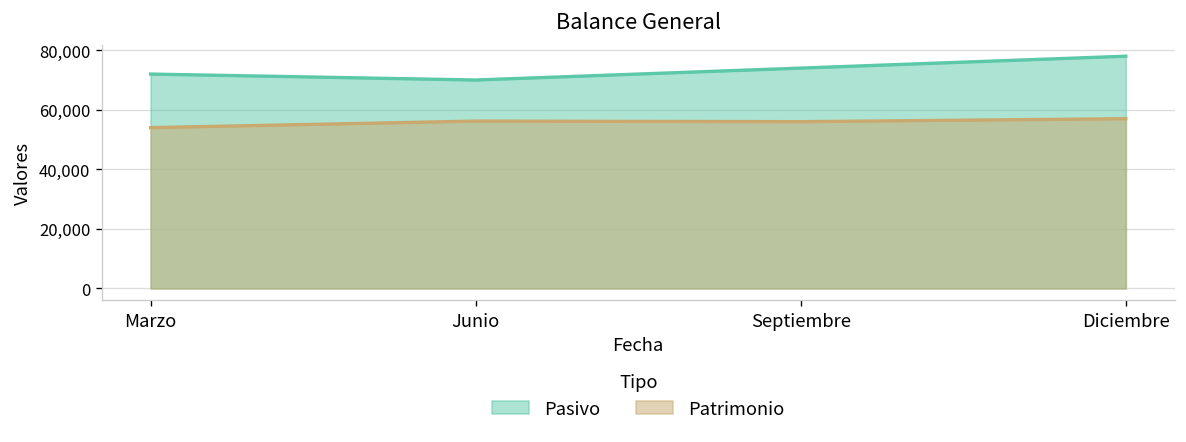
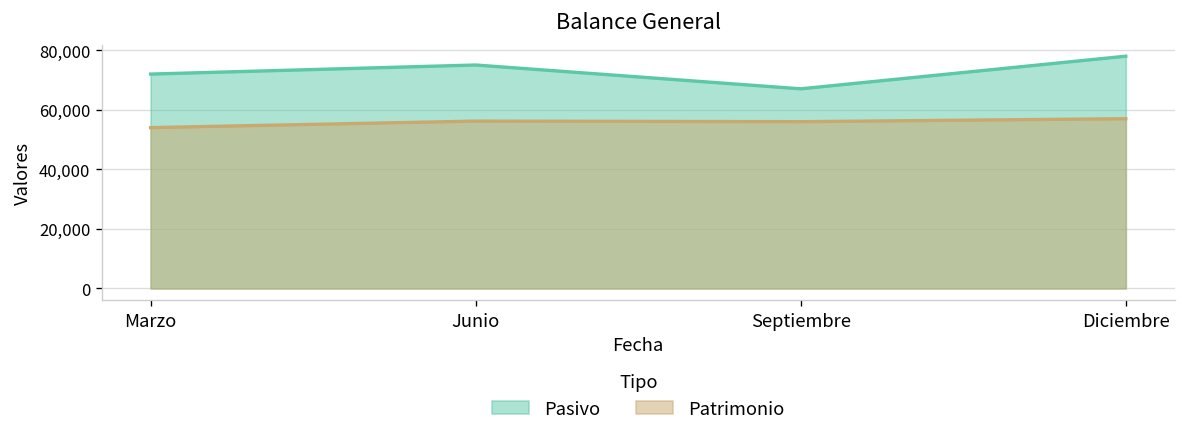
Pasivo, Junio: 70,000 -> 75,000
Pasivo, Septiembre: 74,000 -> 67,000
